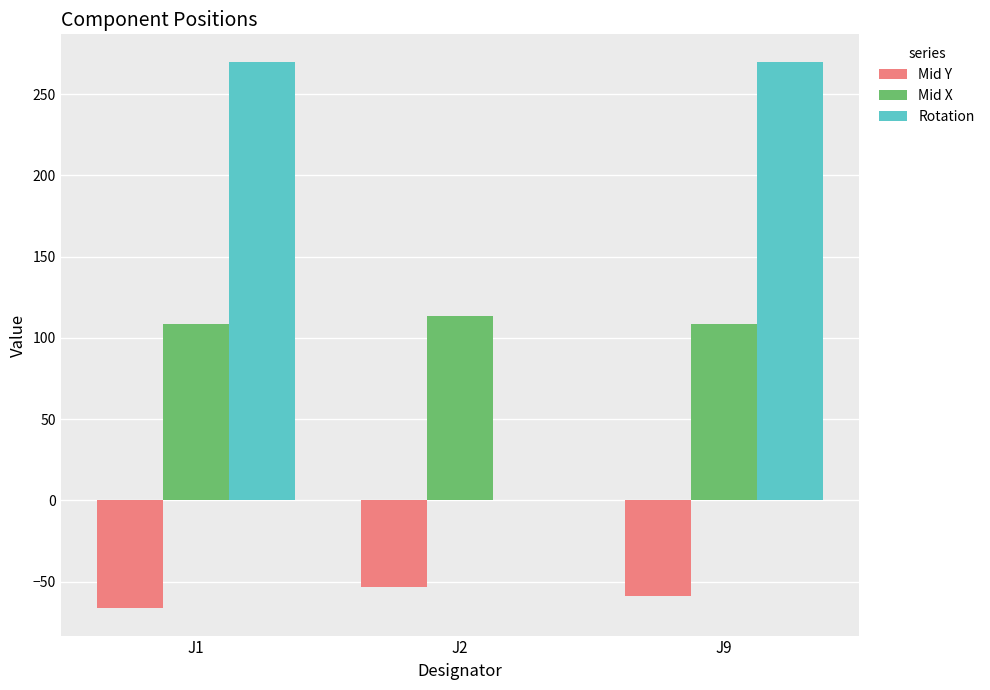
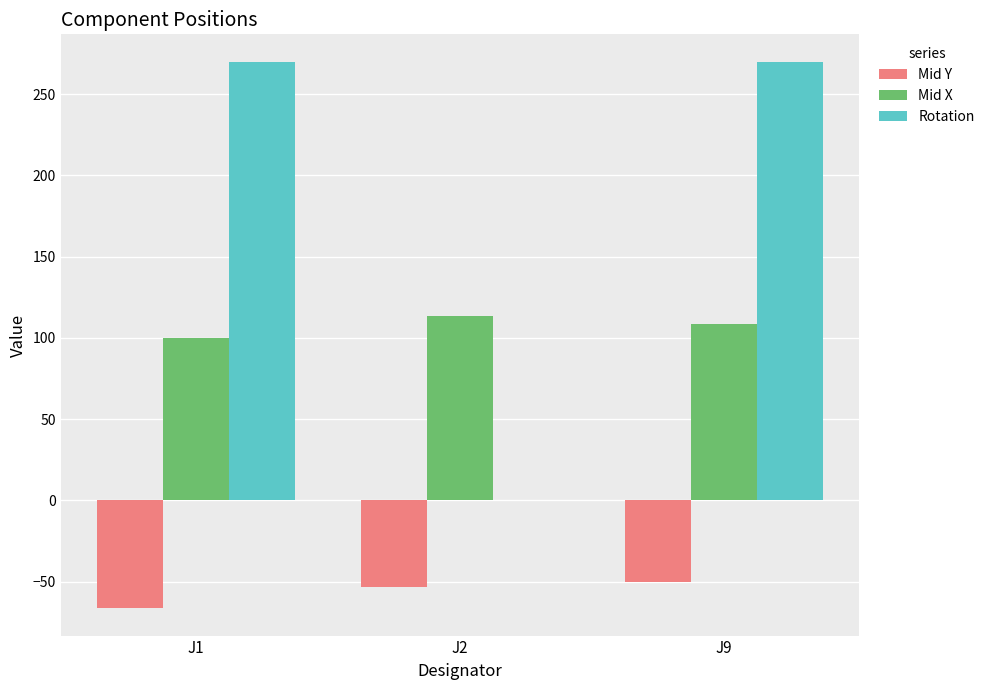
Mid X, J1: 109 -> 100
Mid Y, J9: -59 -> -50
